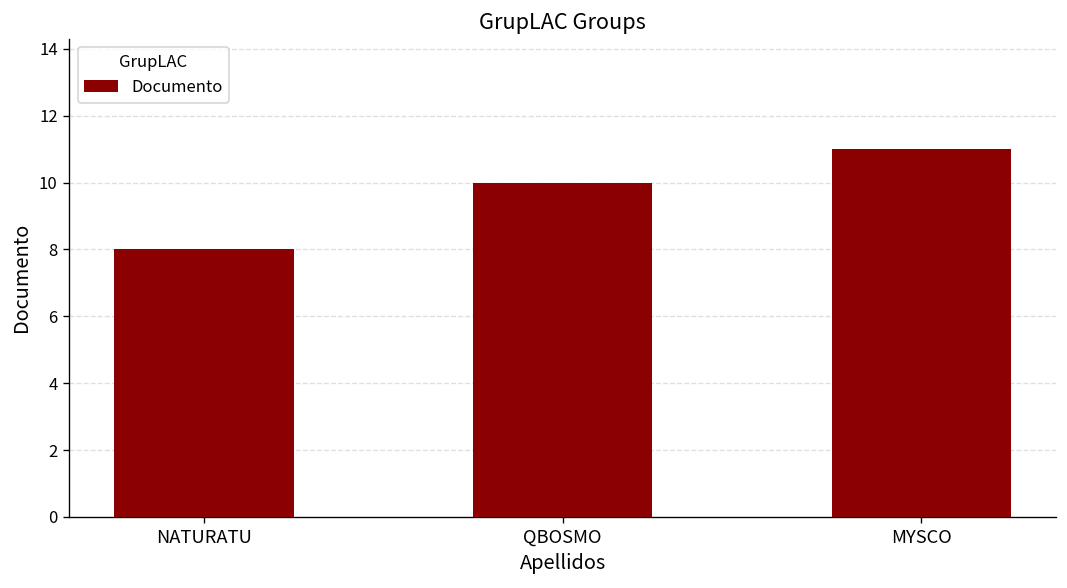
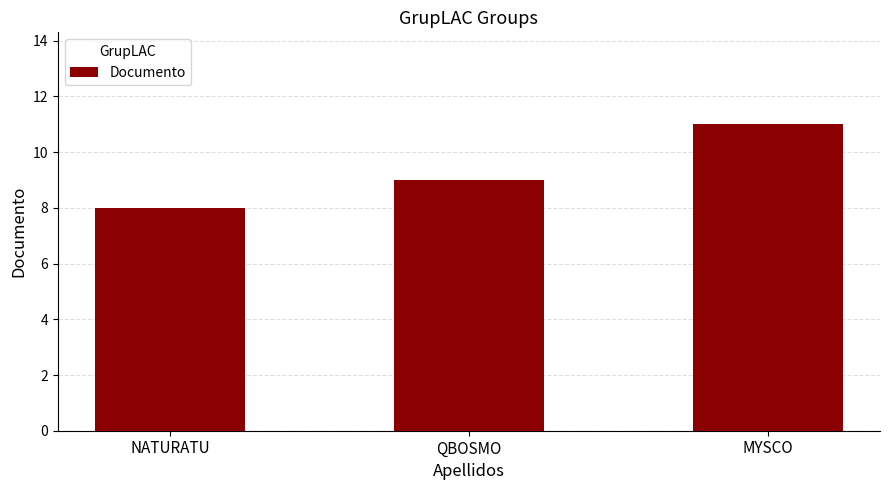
QBOSMO: 10 -> 9
